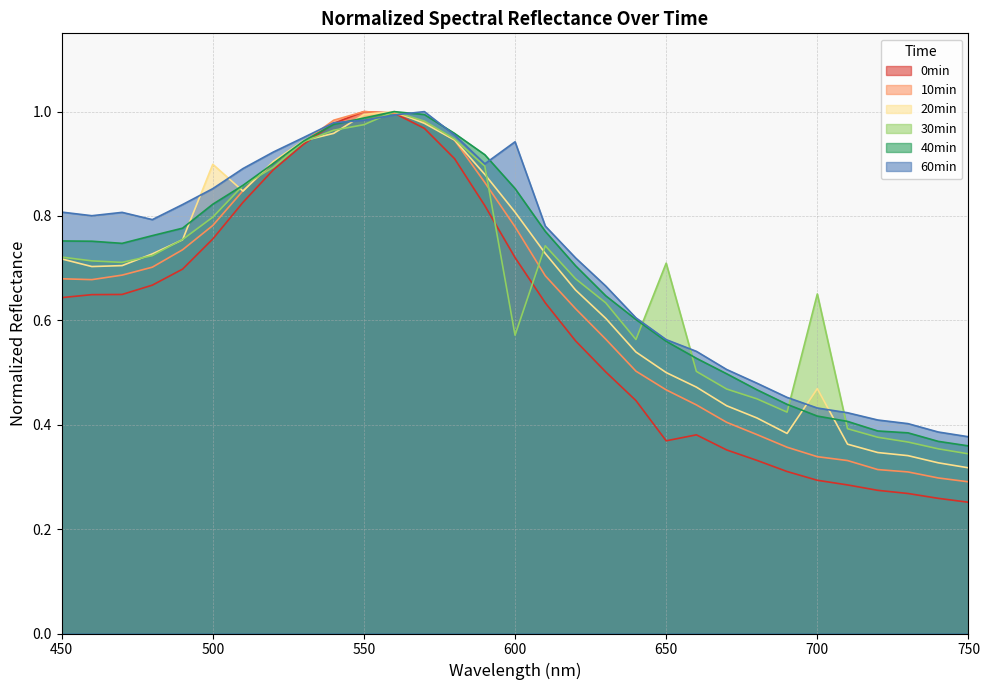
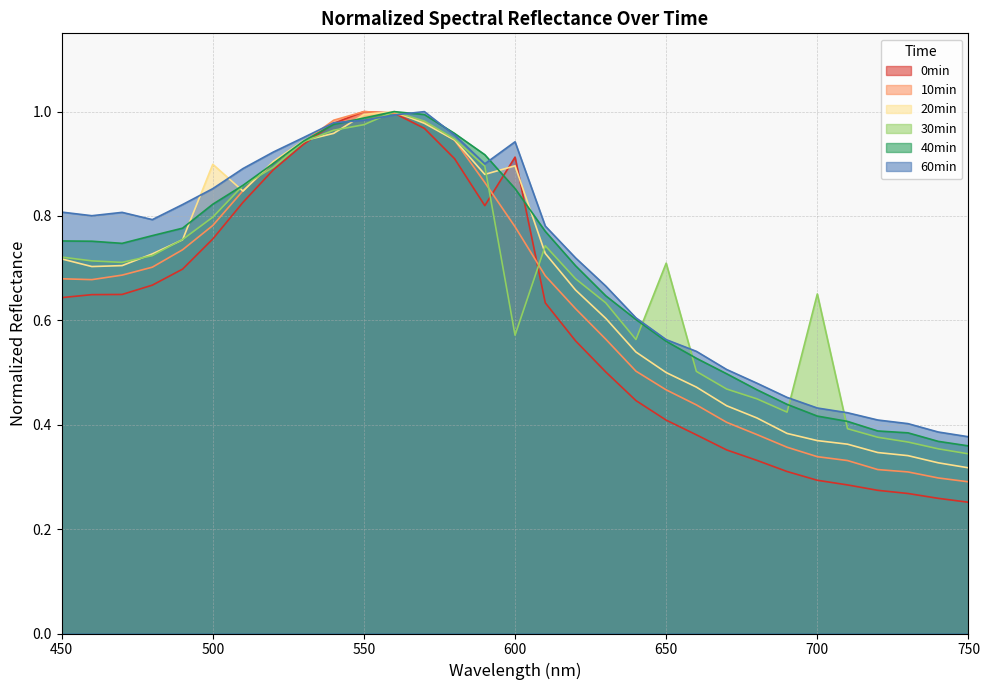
0min, 600: 0.72 -> 0.91
20min, 600: 0.81 -> 0.90
0min, 650: 0.37 -> 0.41
20min, 700: 0.47 -> 0.37
